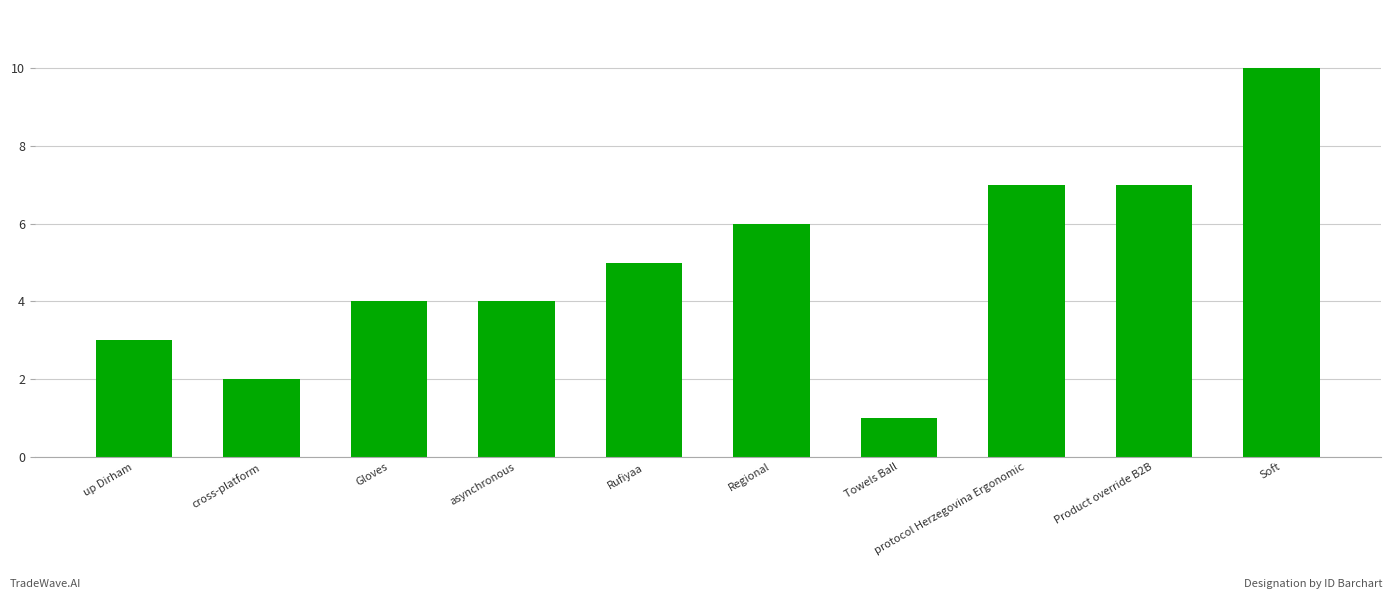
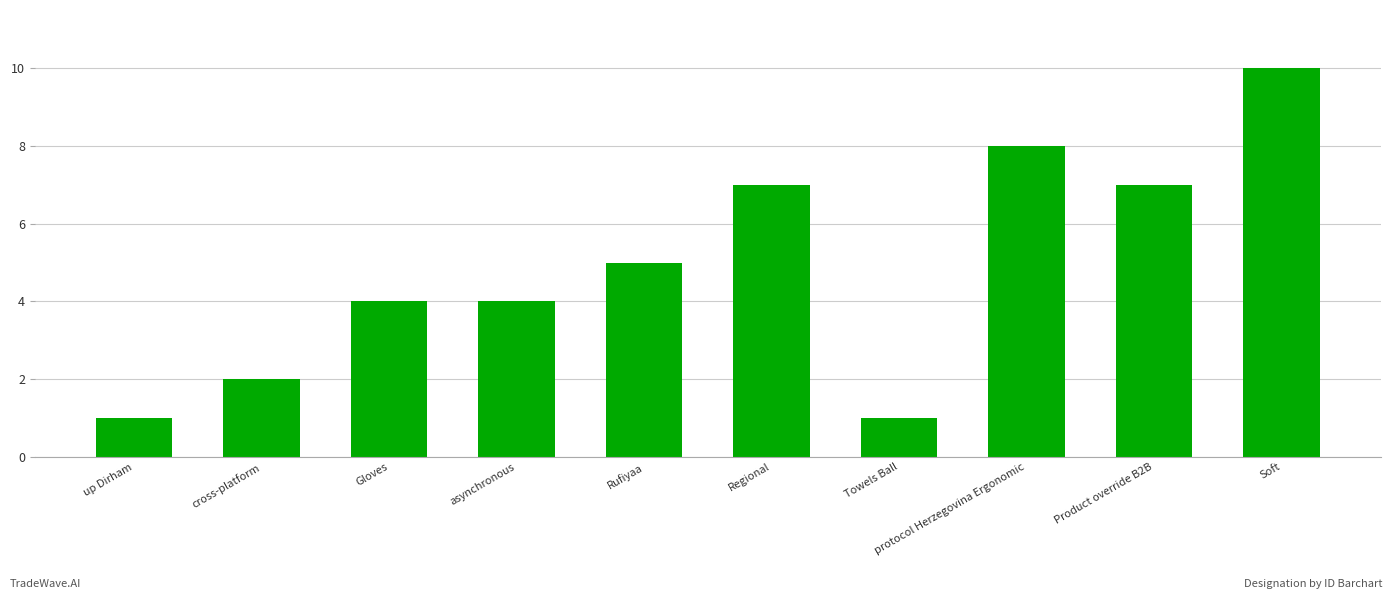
up Dirham: 3 -> 1
Regional: 6 -> 7
protocol Herzegovina Ergonomic: 7 -> 8
